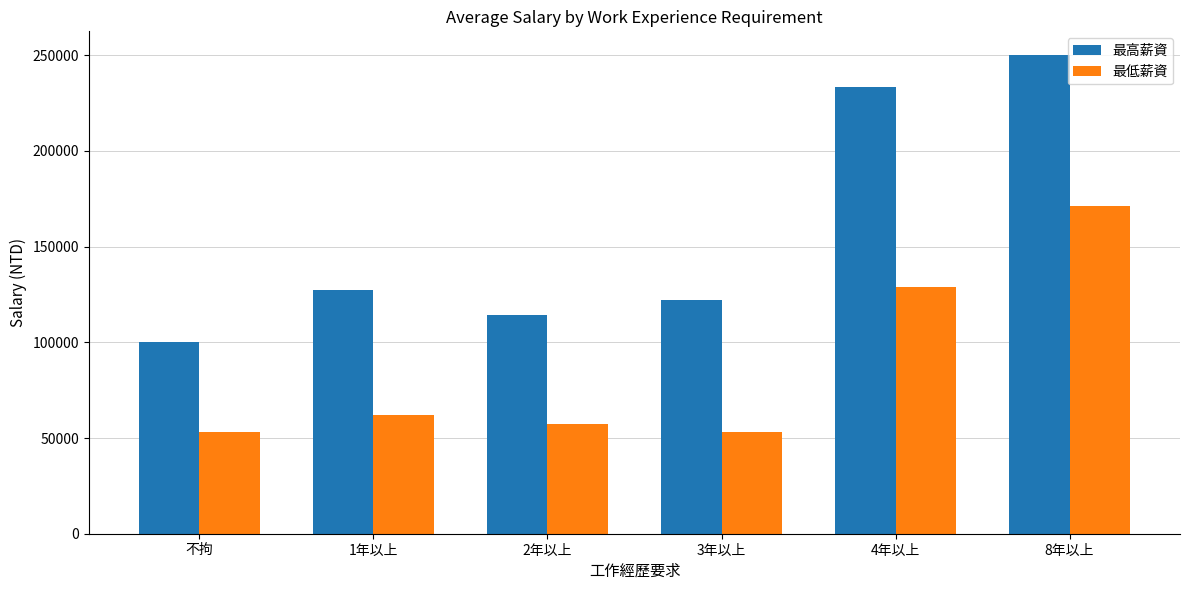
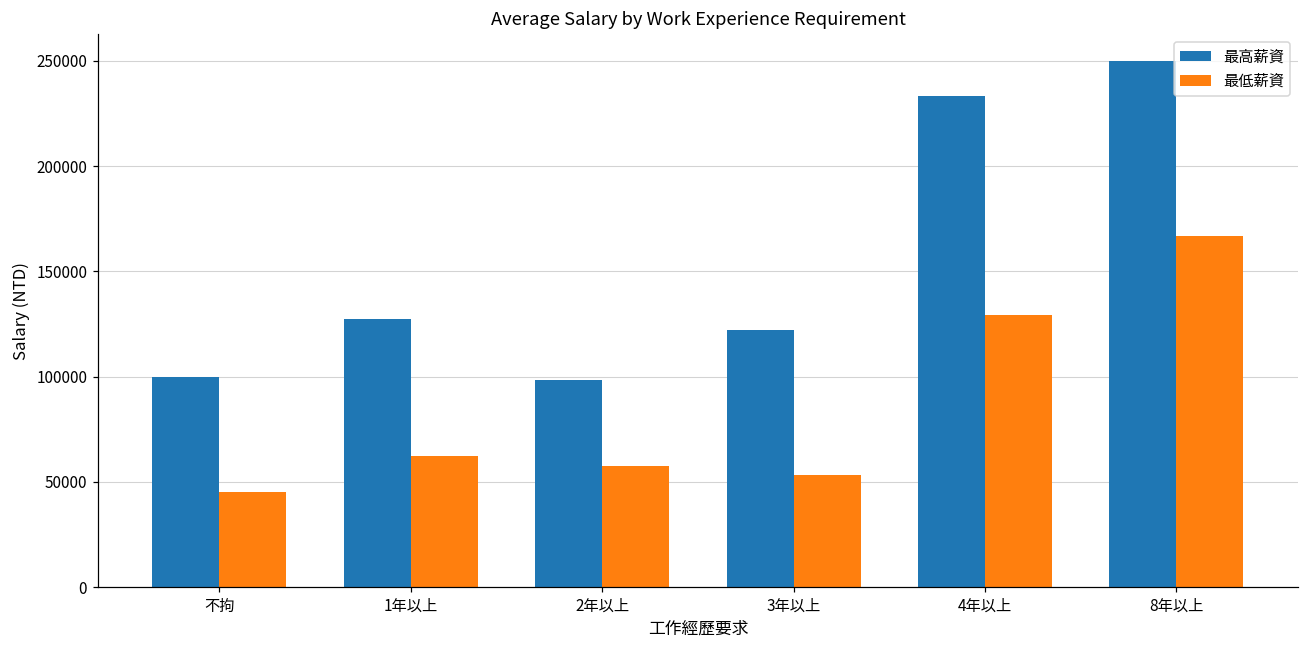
最低薪資, 不拘: 53000 -> 45000
最高薪資, 2年以上: 114000 -> 98000
最低薪資, 8年以上: 171000 -> 167000
